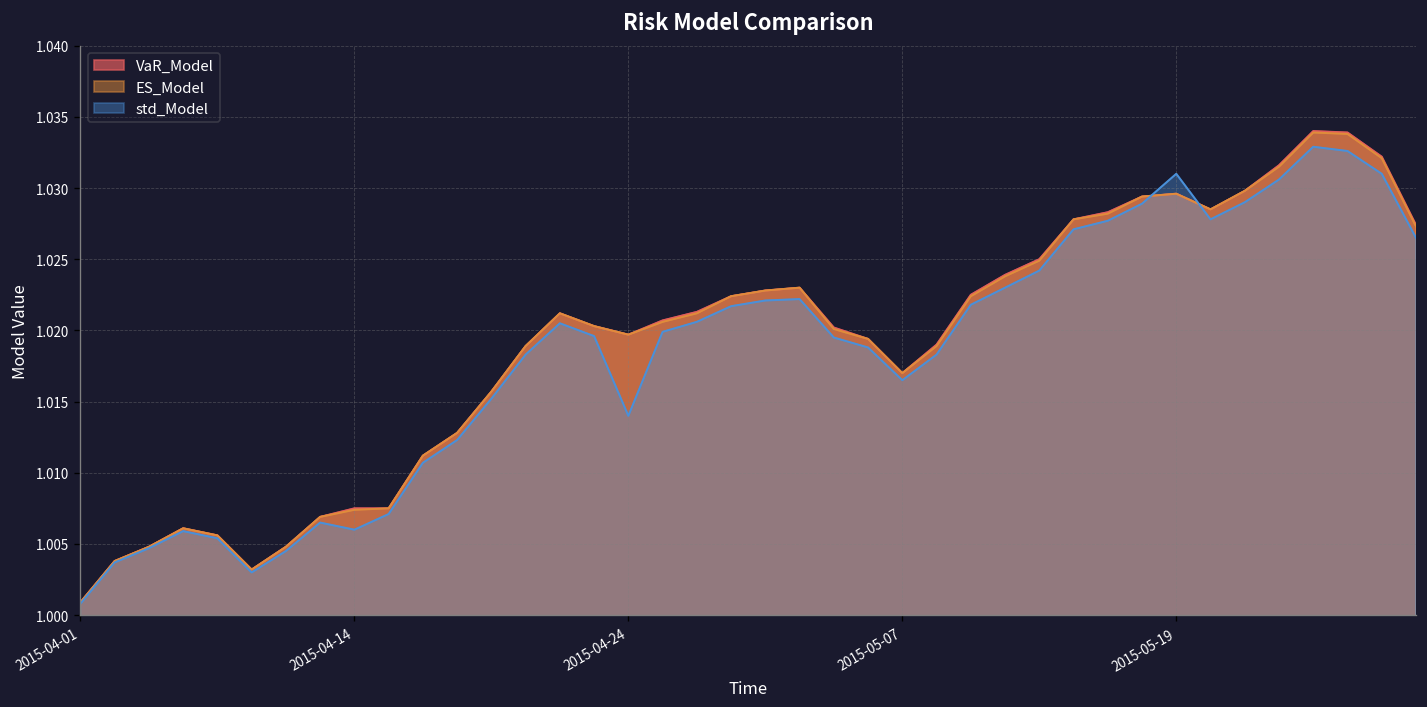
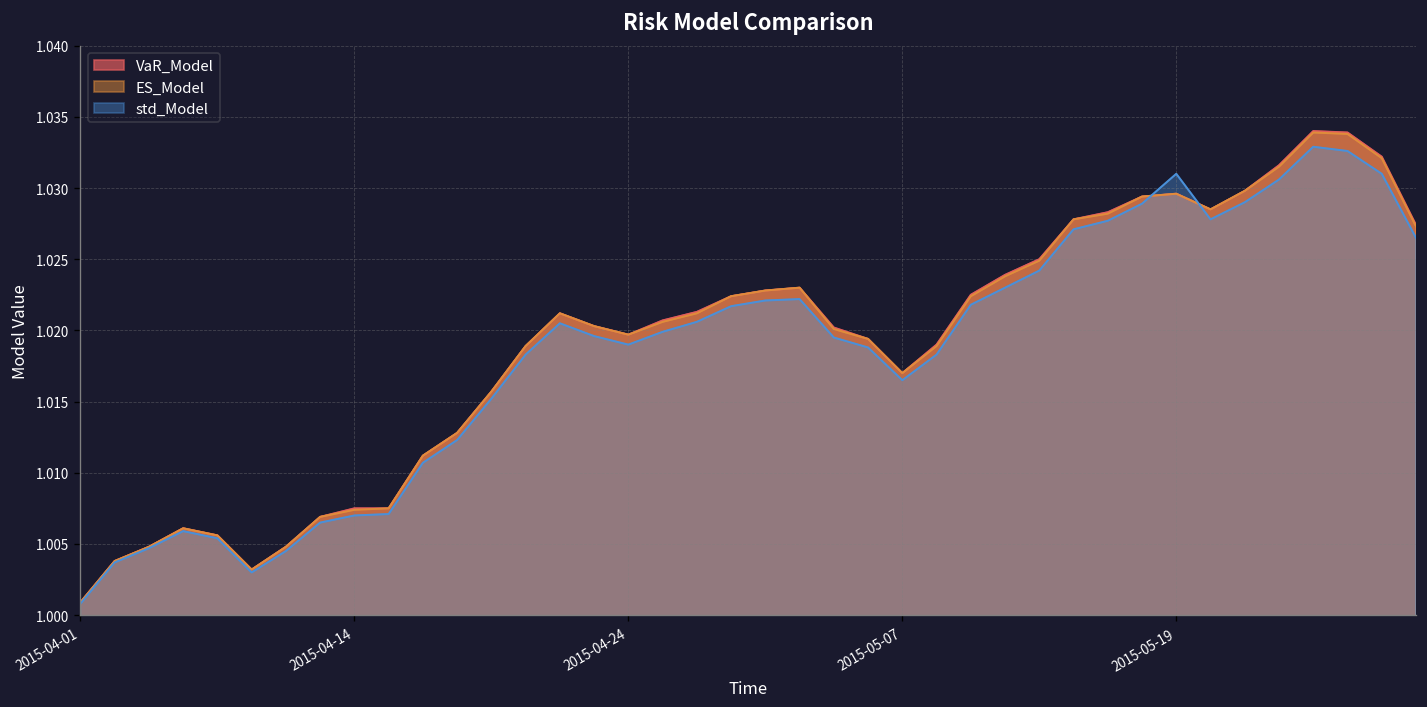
std_Model, 2015-04-14: 1.006 -> 1.007
std_Model, 2015-04-24: 1.014 -> 1.019
